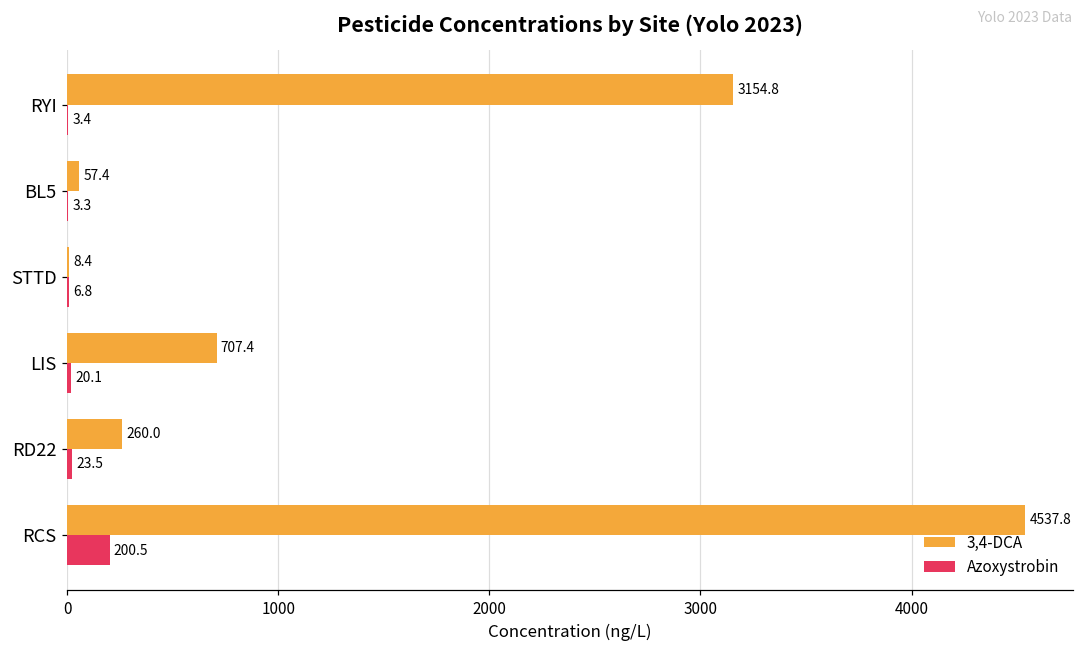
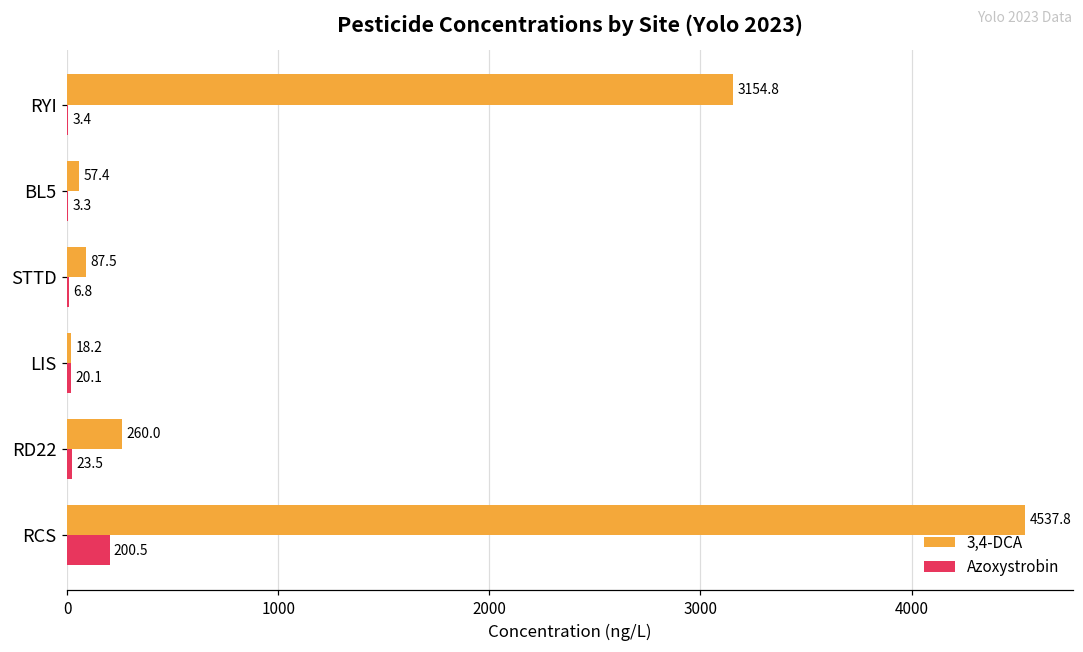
3,4-DCA, STTD: 8.4 -> 87.5
3,4-DCA, LIS: 707.4 -> 18.2
